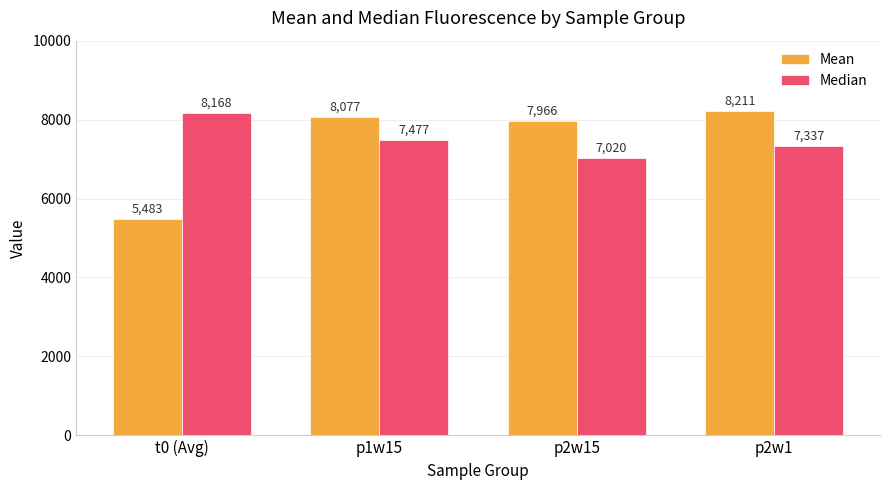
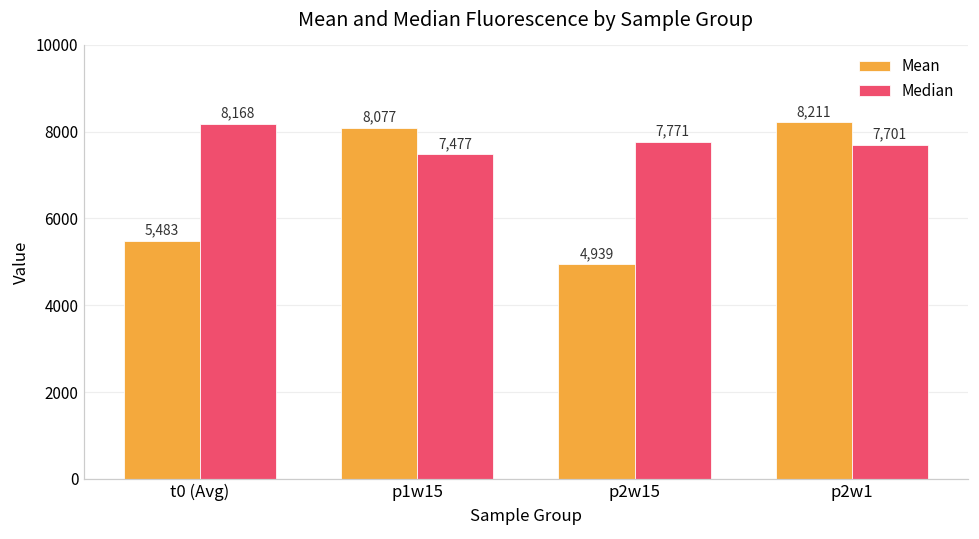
Mean, p2w15: 7,966 -> 4,939
Median, p2w15: 7,020 -> 7,771
Median, p2w1: 7,337 -> 7,701
